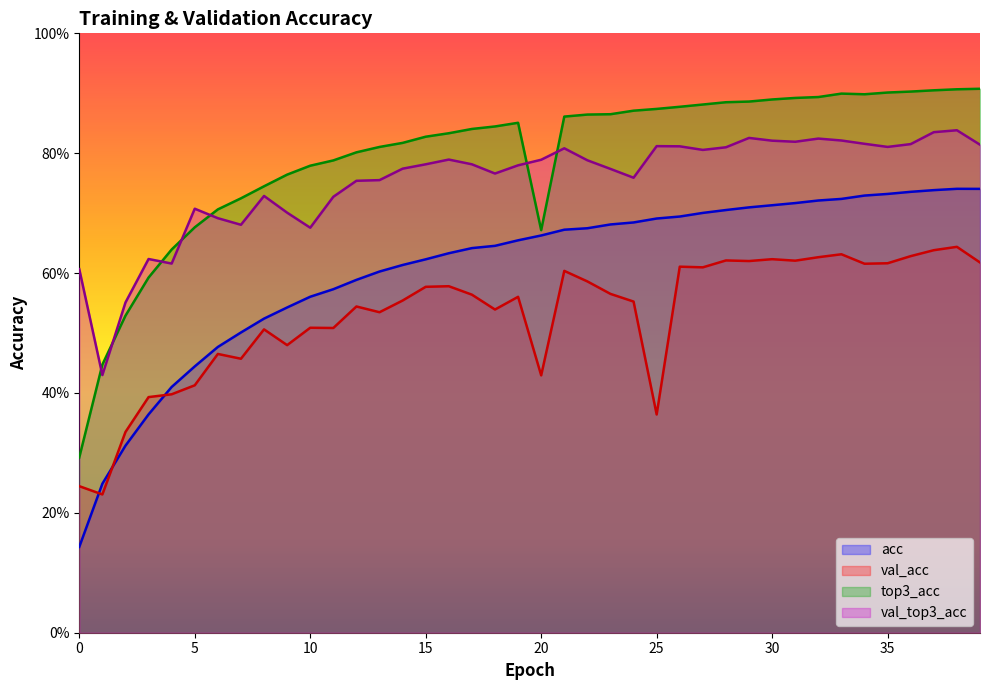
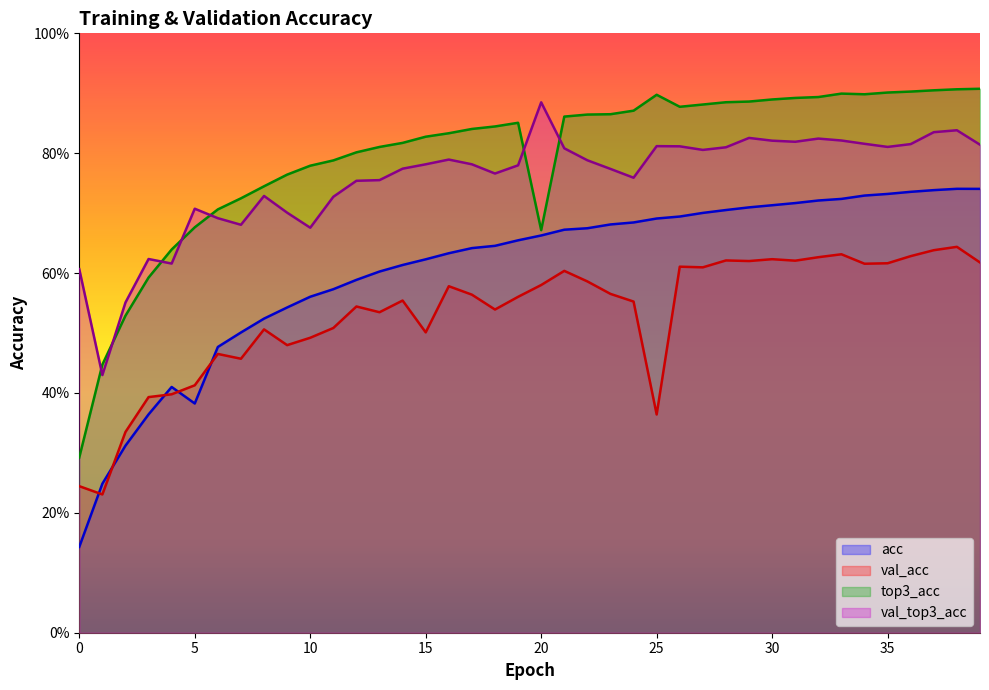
acc, 5: 44% -> 38%
val_acc, 10: 51% -> 49%
val_acc, 15: 58% -> 50%
val_acc, 20: 43% -> 58%
val_top3_acc, 20: 79% -> 88%
top3_acc, 25: 87% -> 90%
